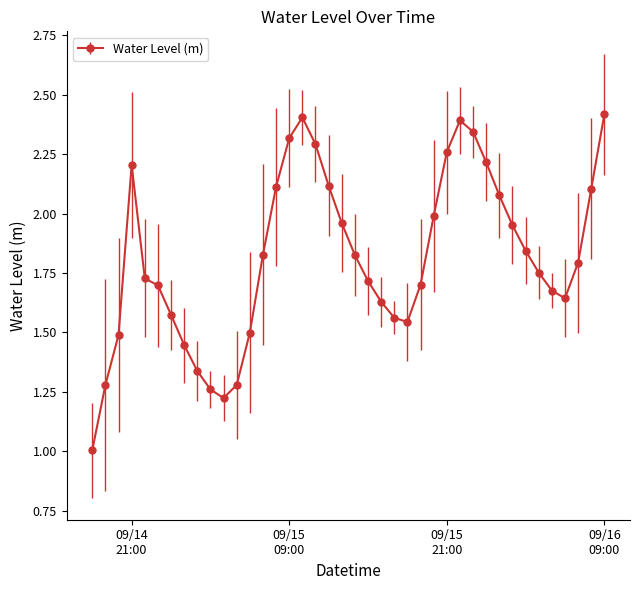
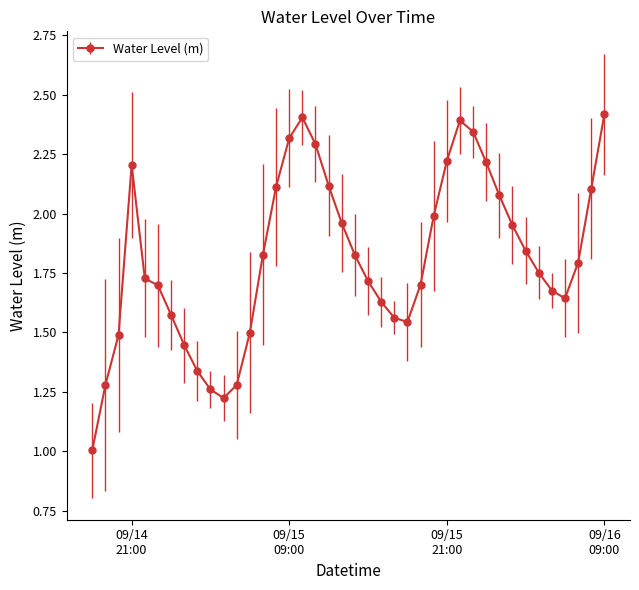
09/15 21:00: 2.26 -> 2.22
